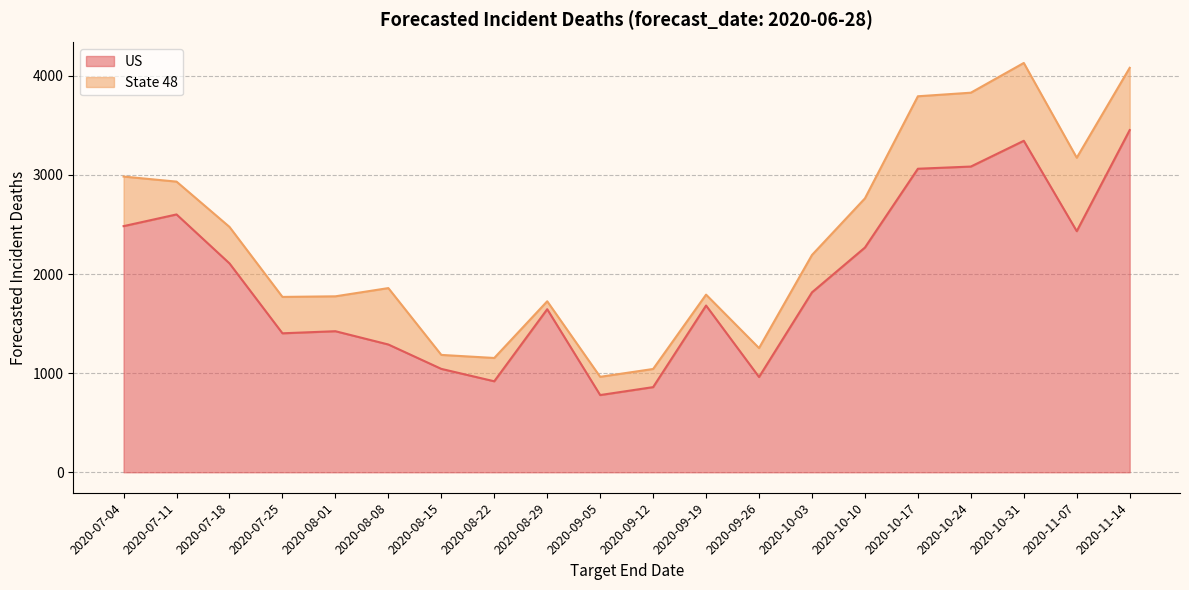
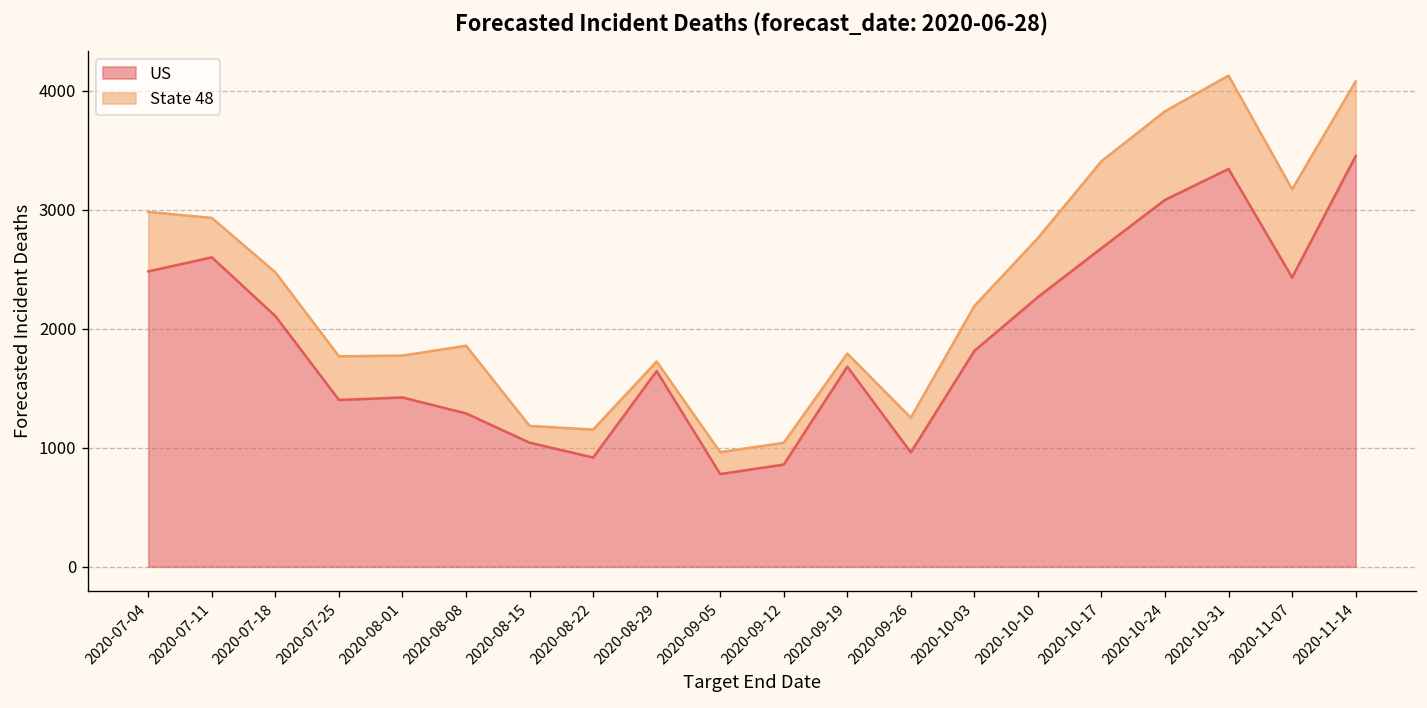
US, 2020-10-17: 3100 -> 2700
